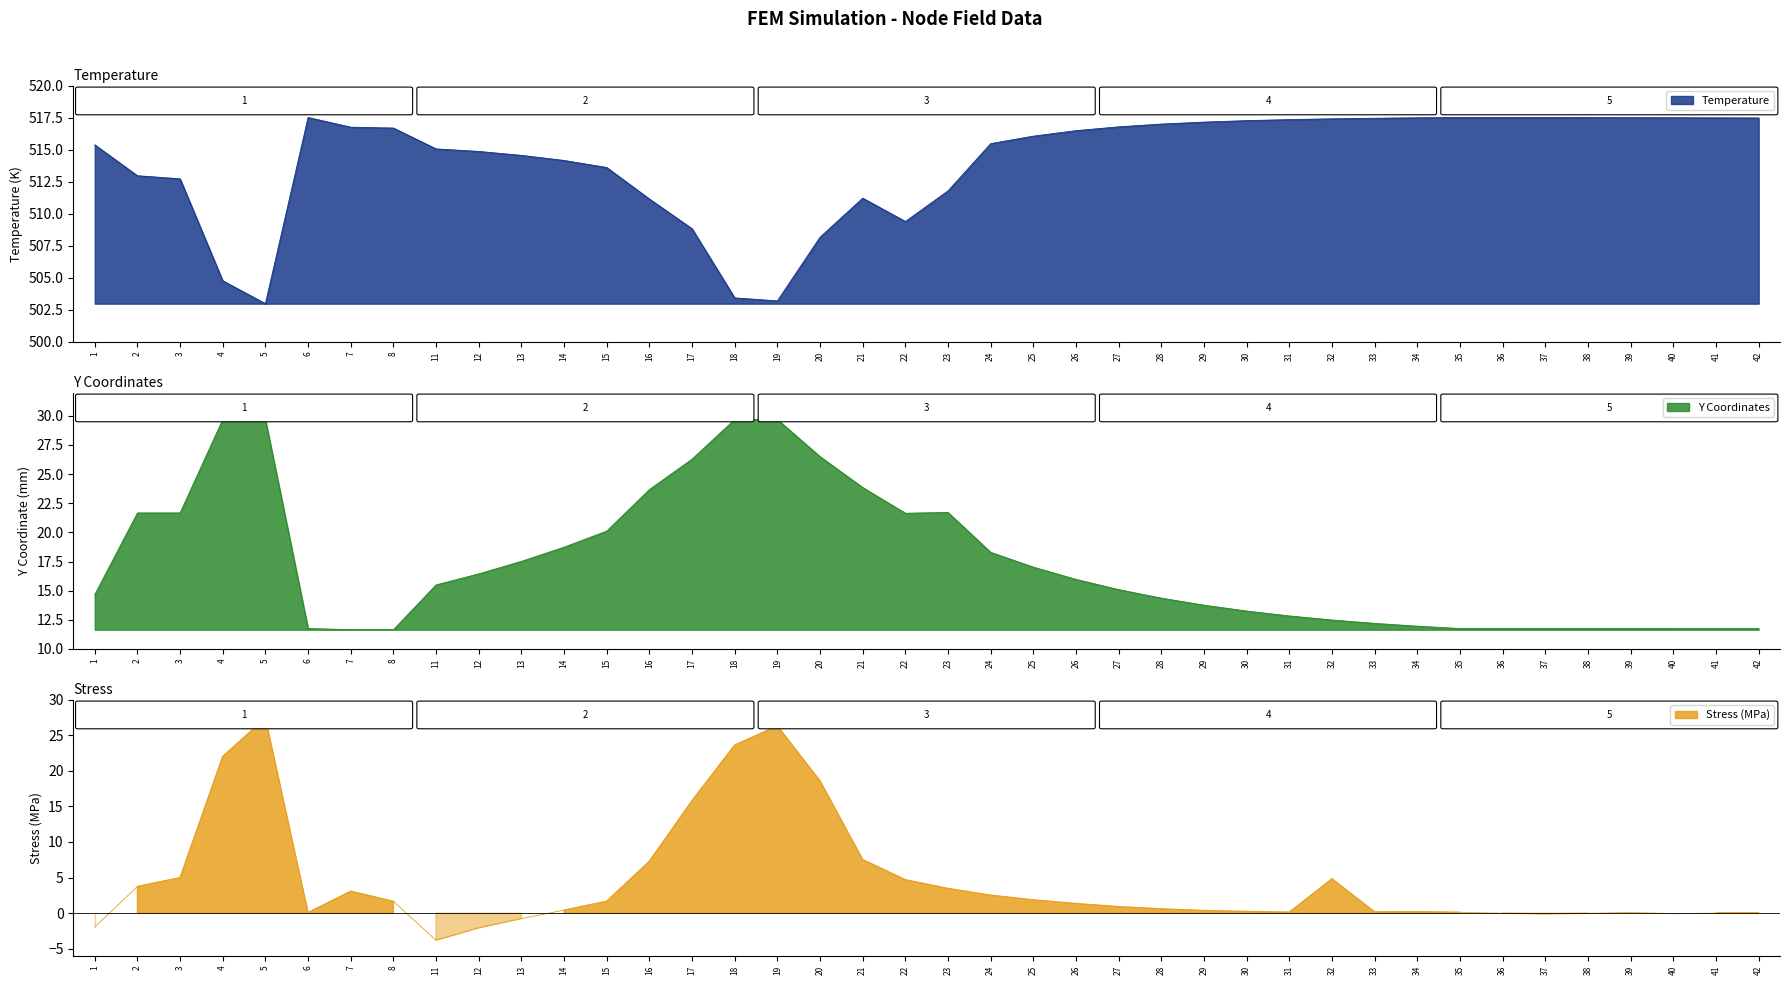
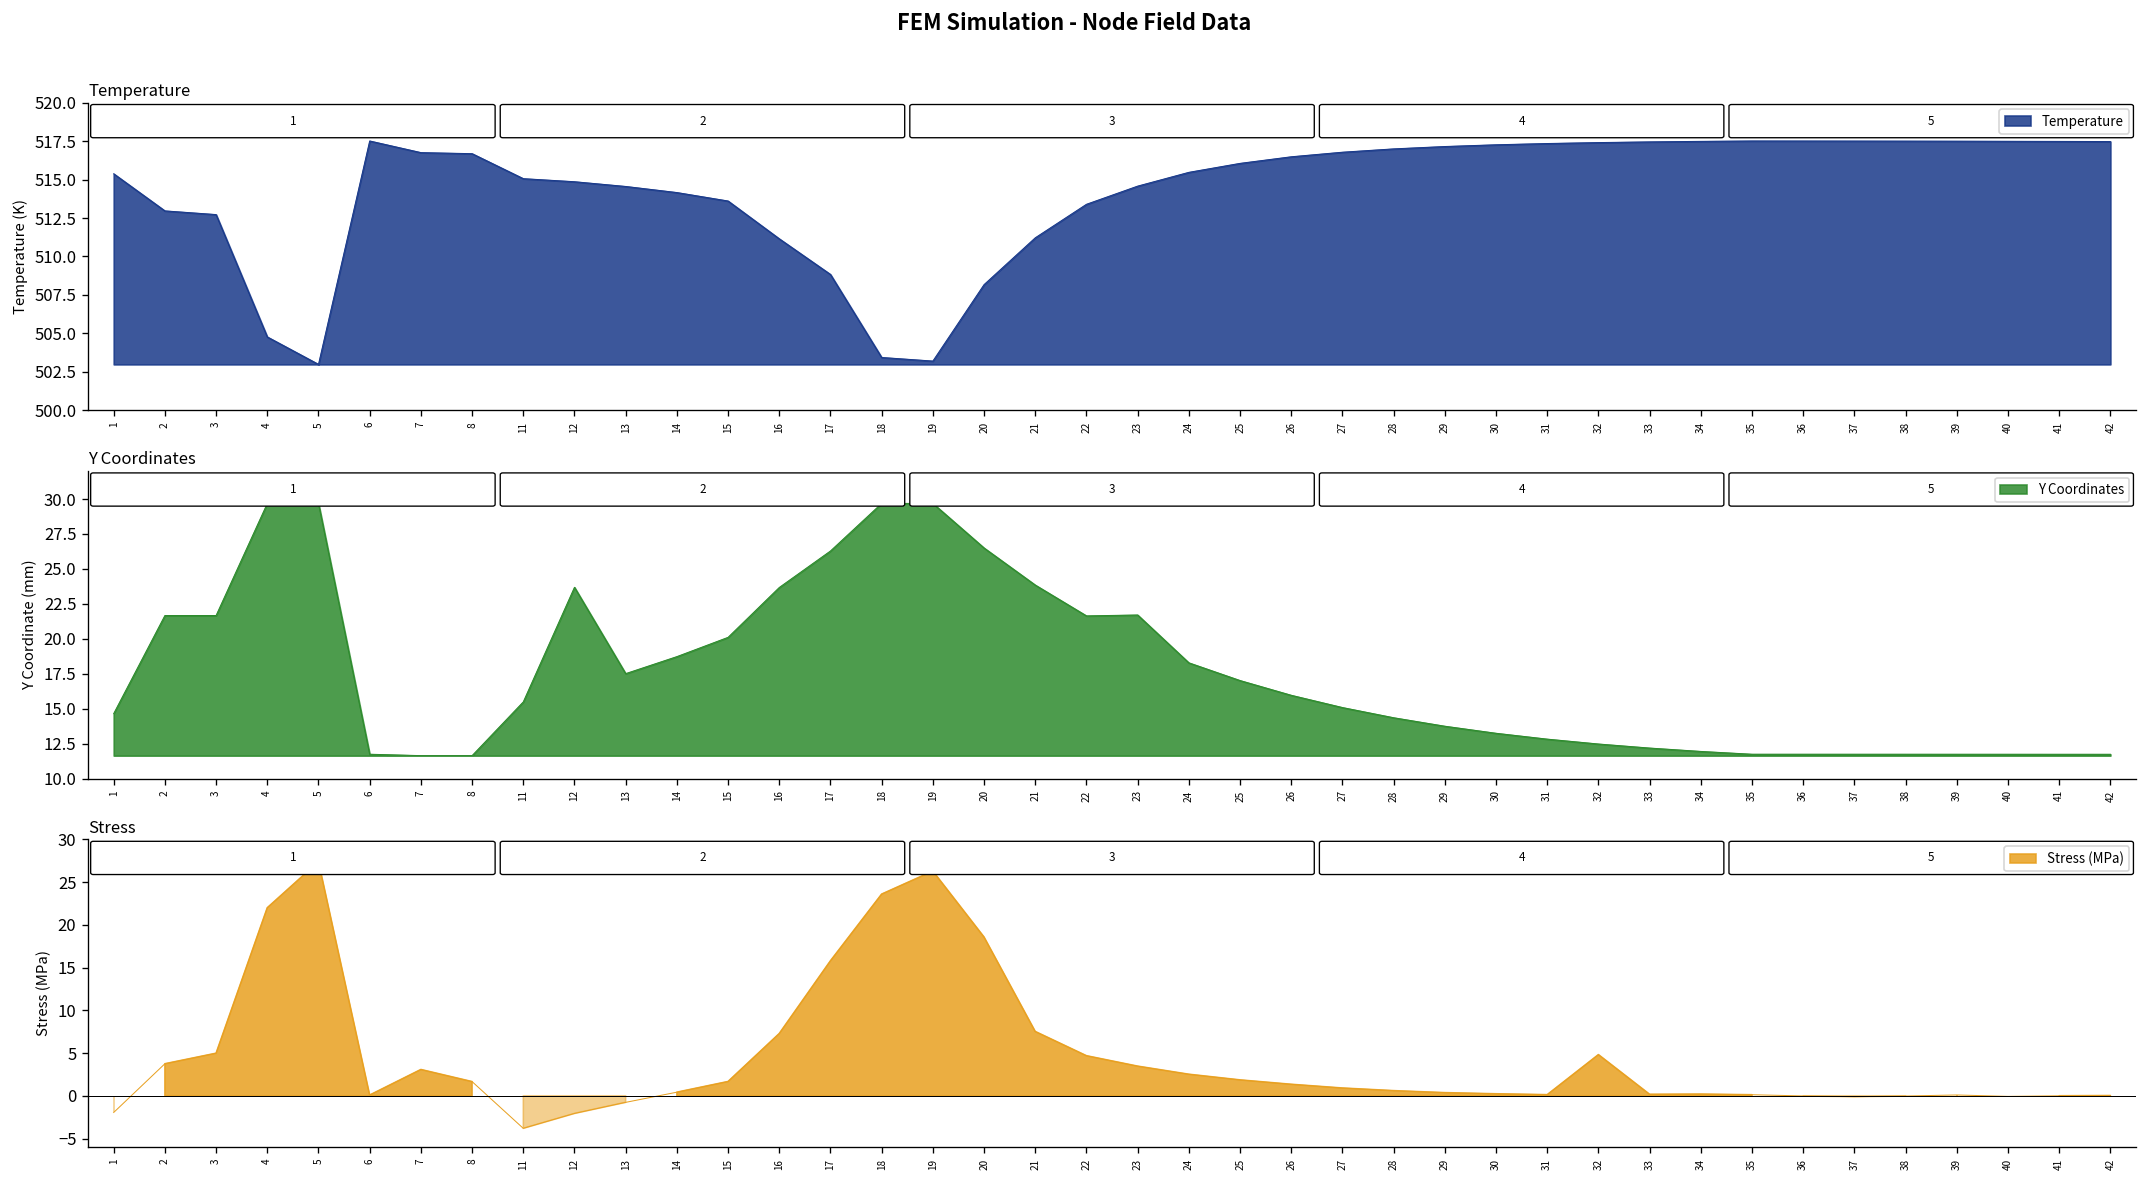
Temperature, 22: 509.4 -> 513.4
Temperature, 23: 511.8 -> 514.6
Y Coordinates, 12: 16.4 -> 23.7
